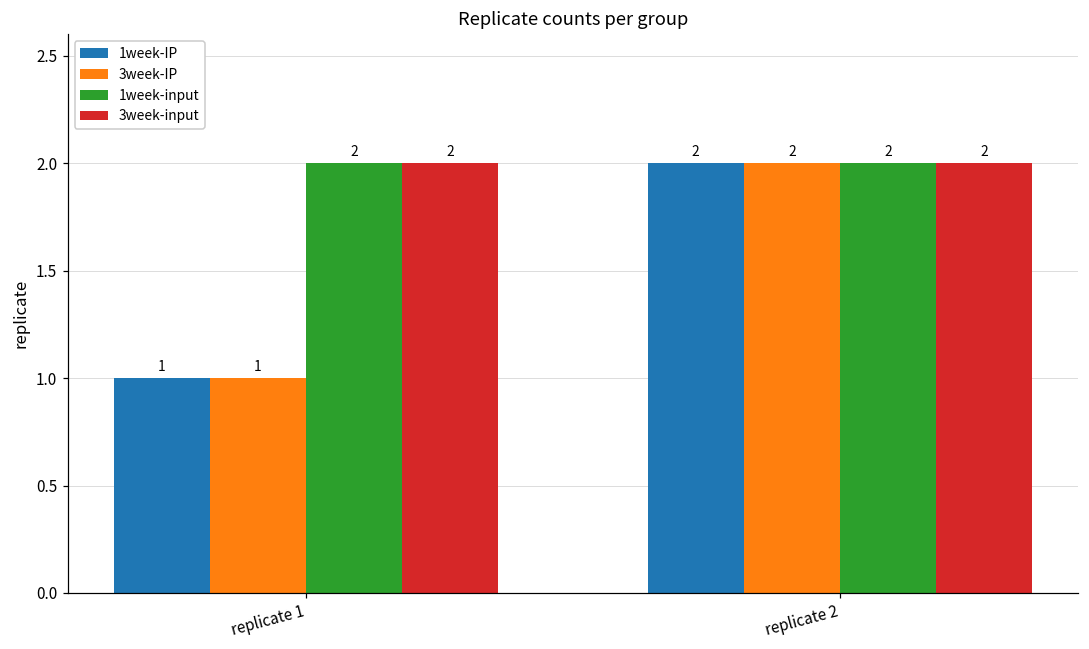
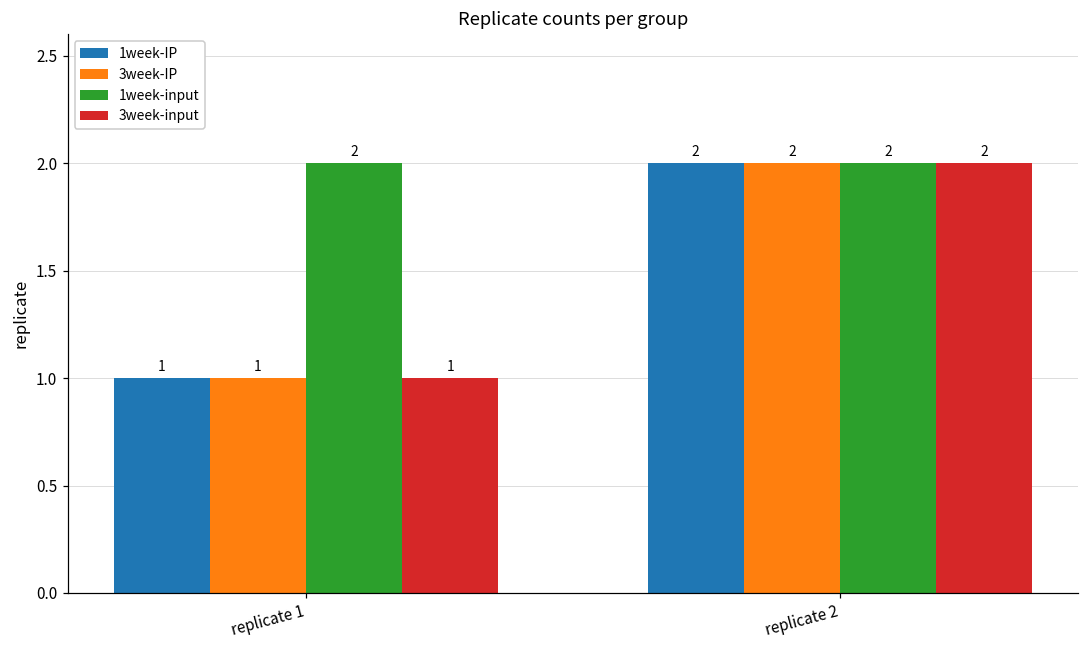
3week-input, replicate 1: 2 -> 1
